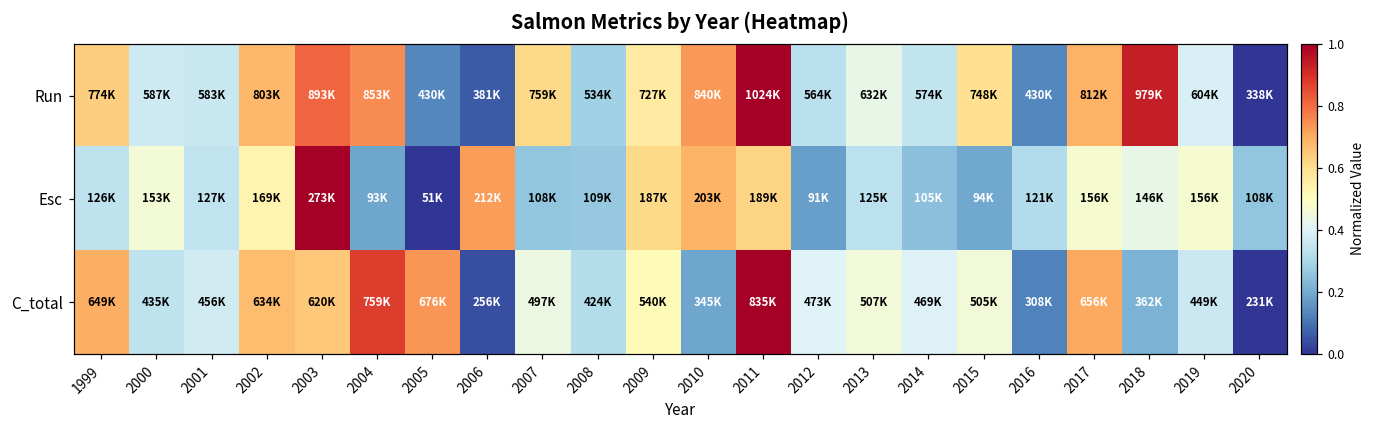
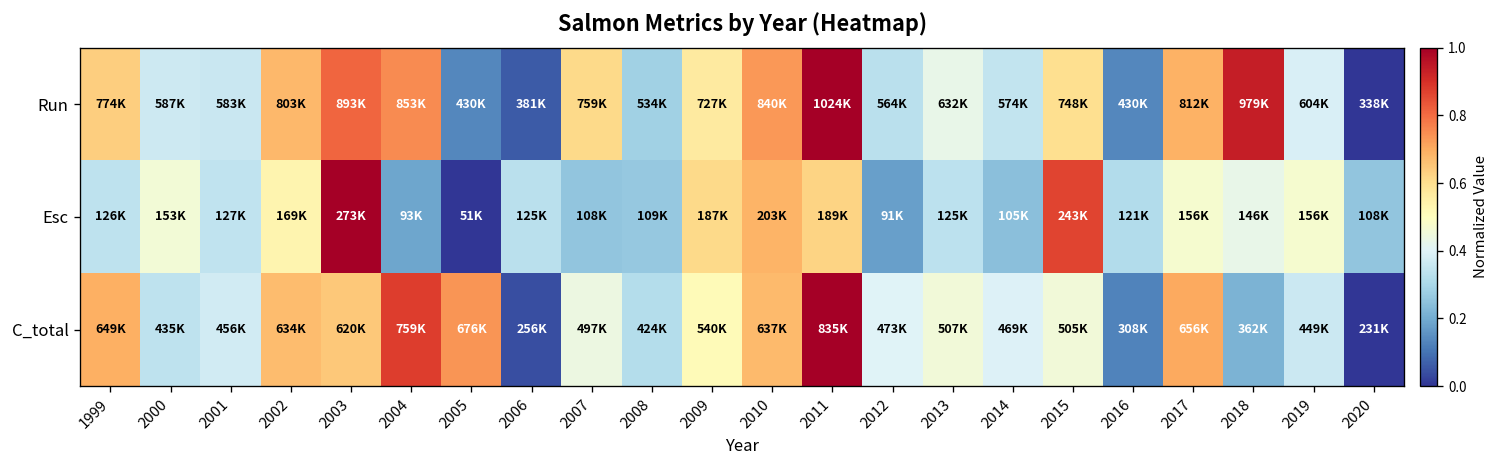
Esc, 2006: 212K -> 125K
Esc, 2015: 94K -> 243K
C_total, 2010: 345K -> 637K
